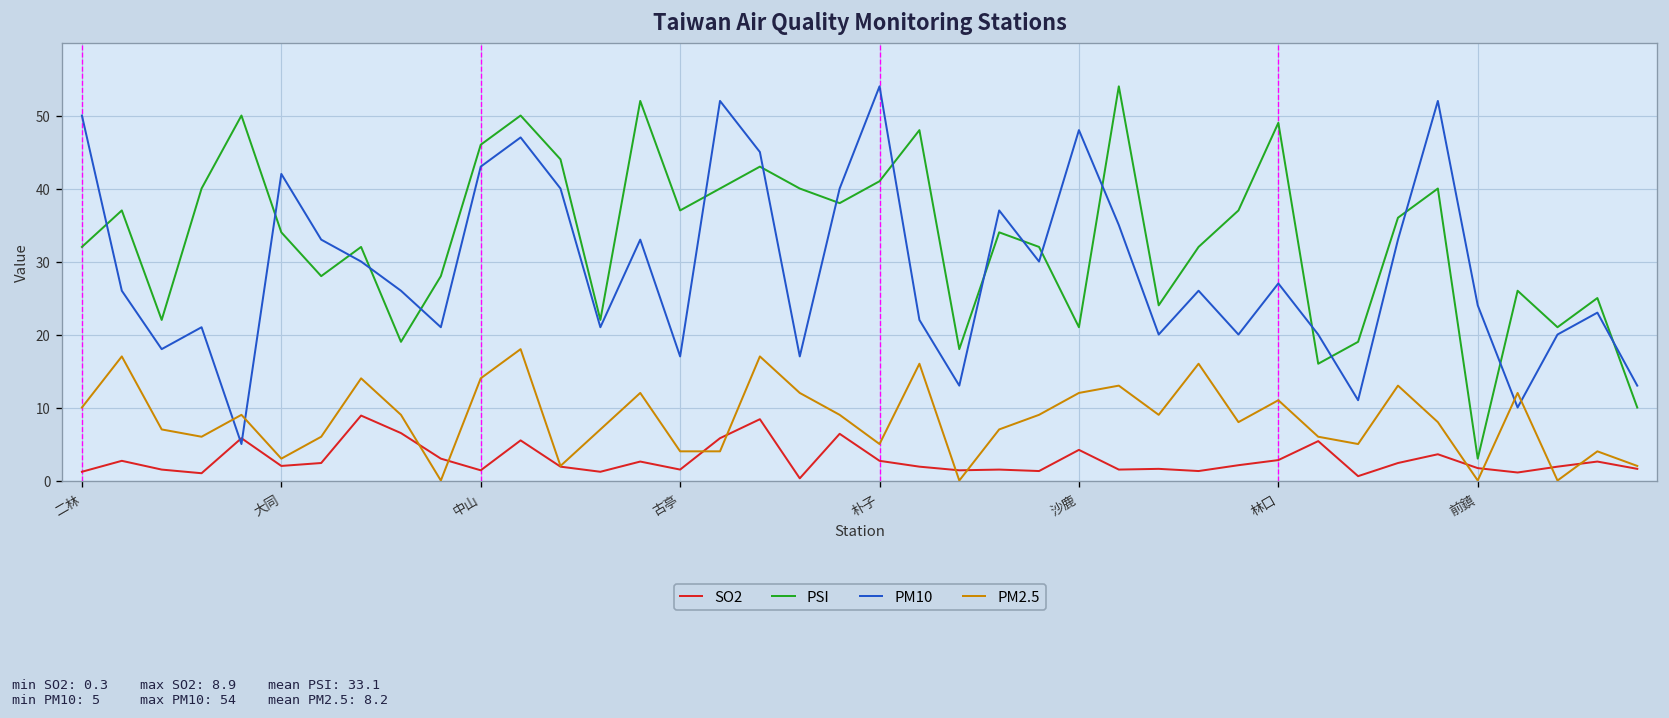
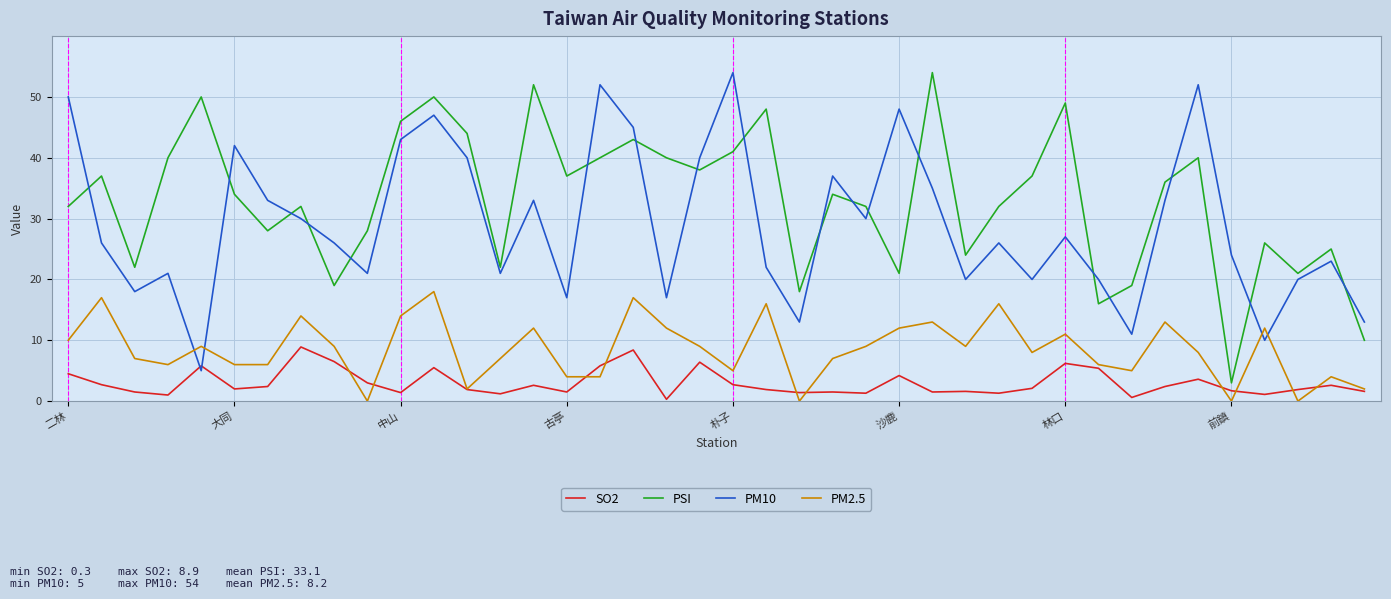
SO2, 二林: 1 -> 5
PM2.5, 大同: 3 -> 6
SO2, 林口: 3 -> 6
